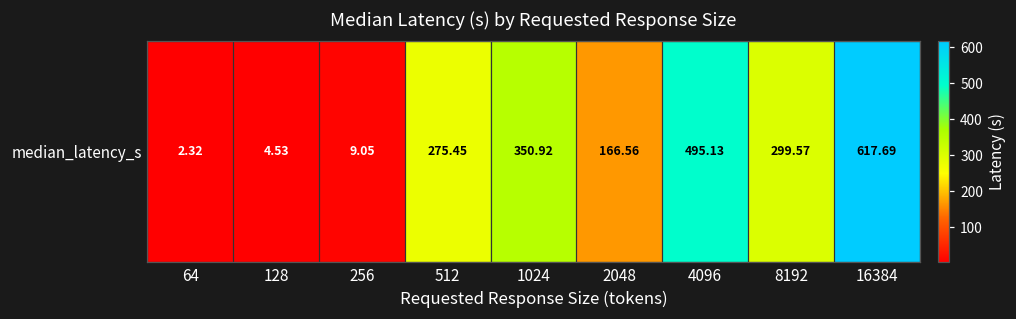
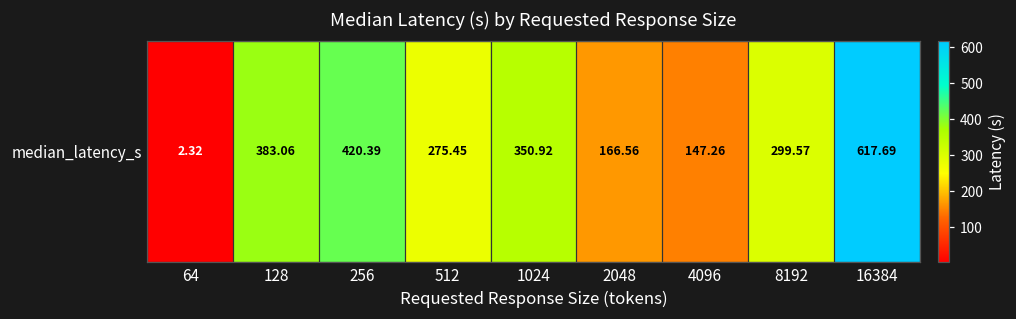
median_latency_s, 128: 4.53 -> 383.06
median_latency_s, 256: 9.05 -> 420.39
median_latency_s, 4096: 495.13 -> 147.26
